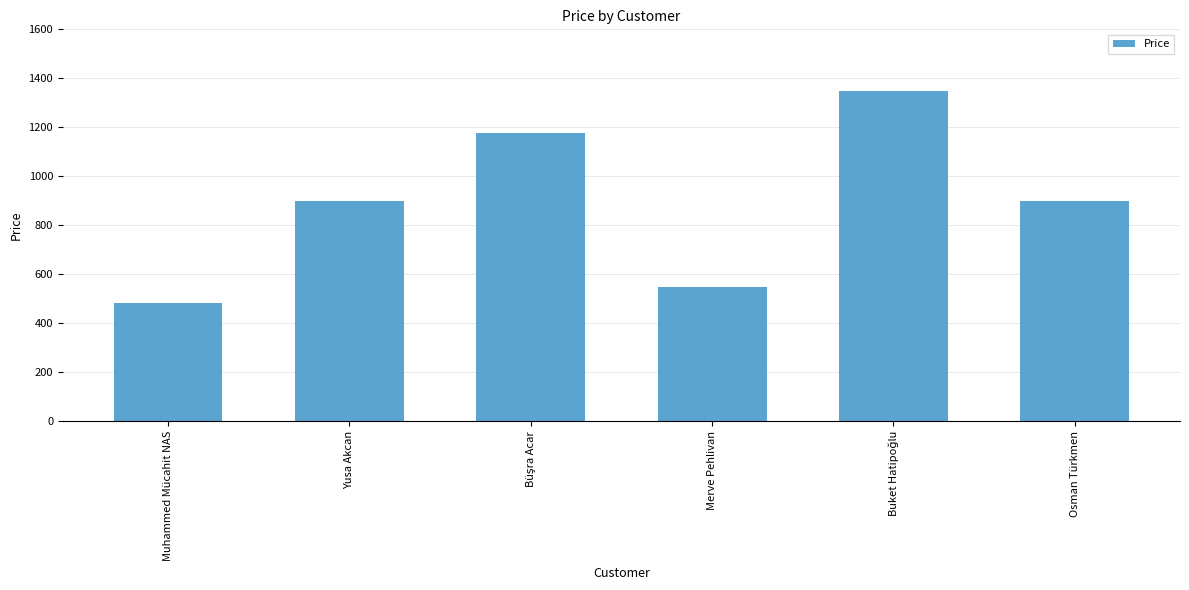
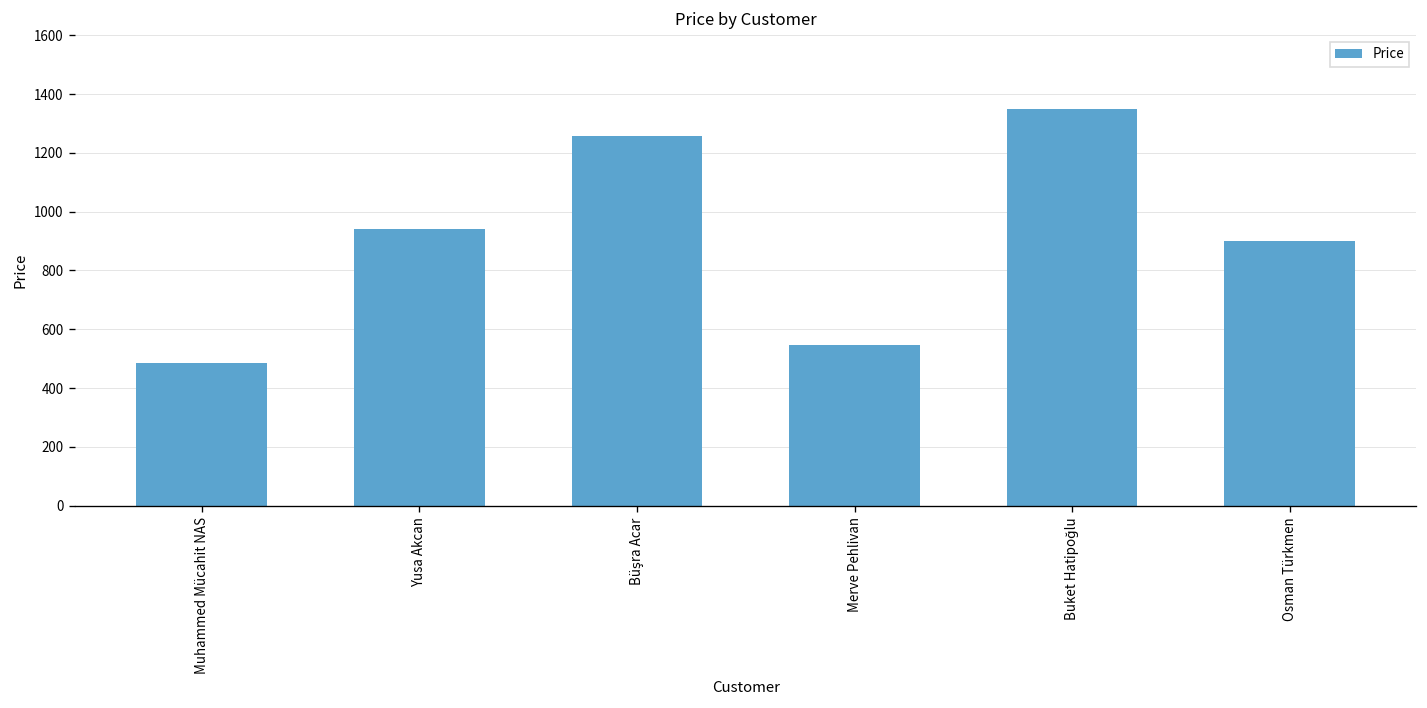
Yusa Akcan: 900 -> 940
Büşra Acar: 1180 -> 1260
